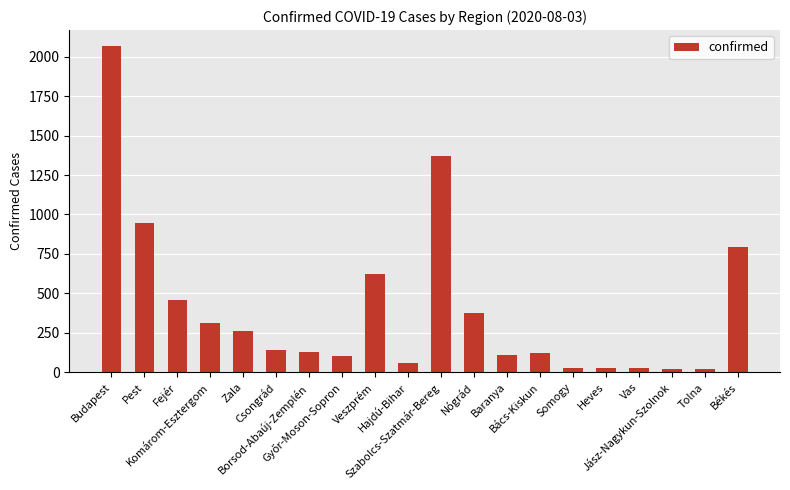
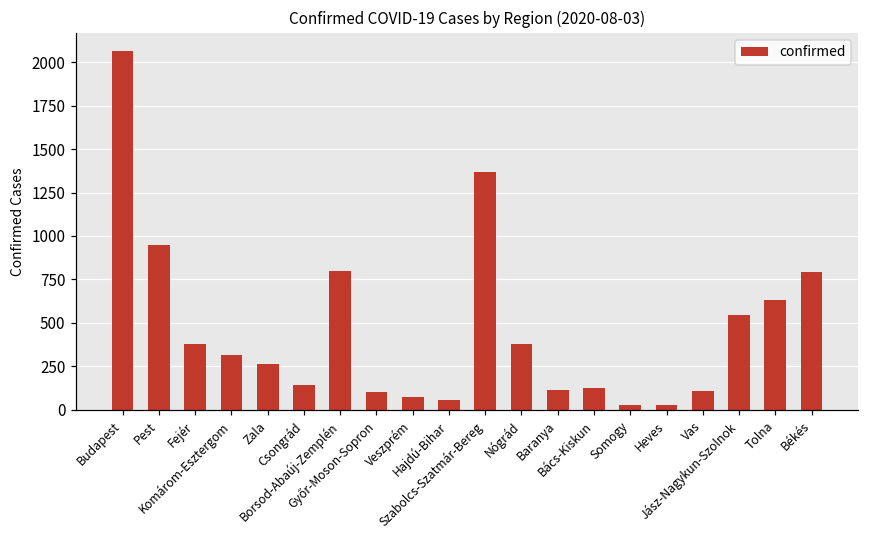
Fejér: 460 -> 380
Borsod-Abaúj-Zemplén: 130 -> 800
Veszprém: 620 -> 70
Vas: 30 -> 110
Jász-Nagykun-Szolnok: 20 -> 540
Tolna: 20 -> 630
